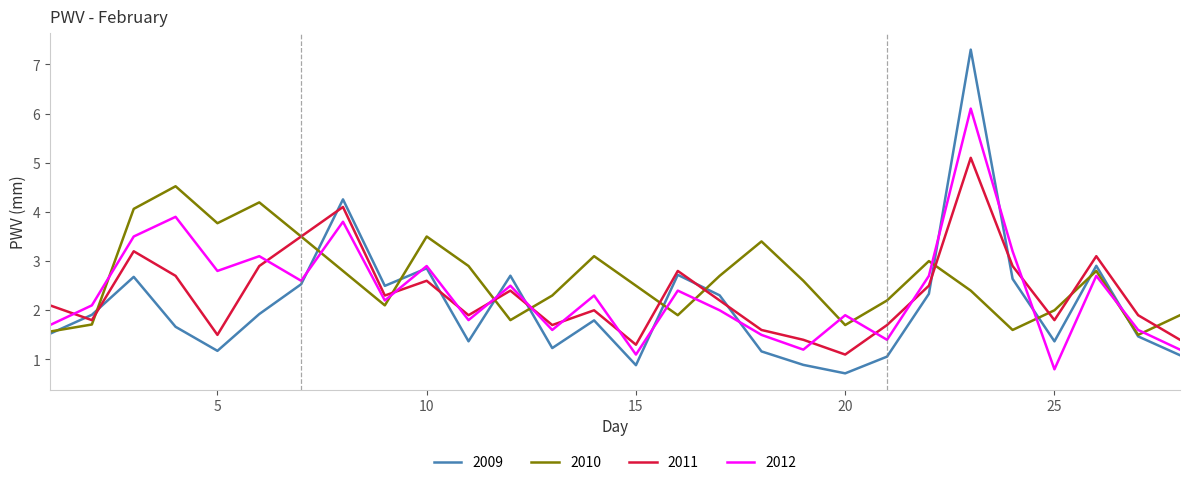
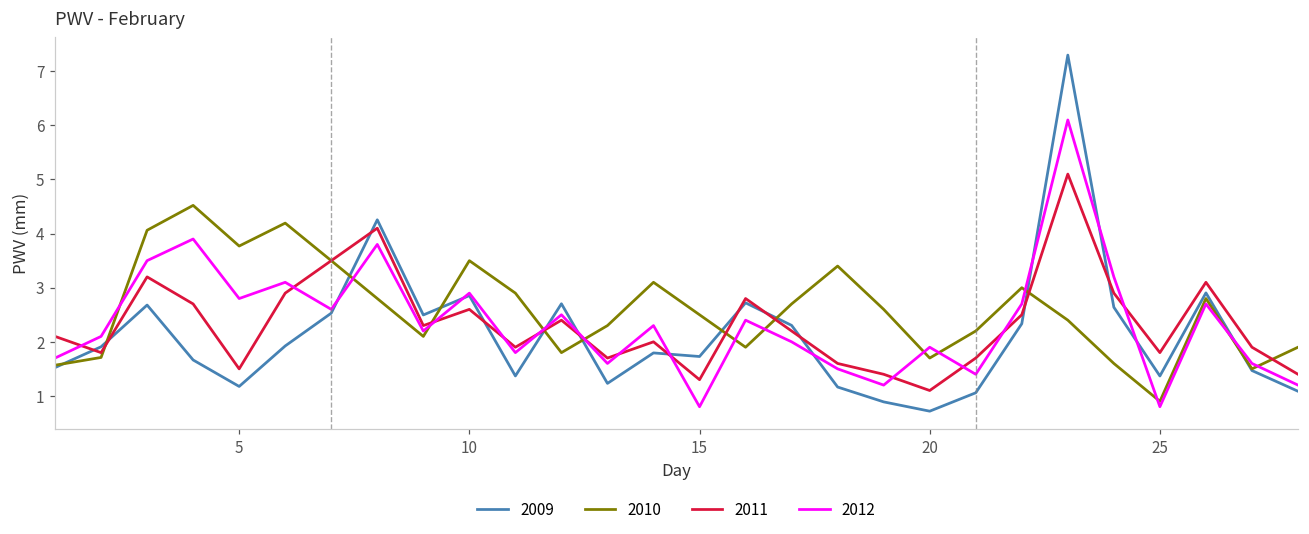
2009, 15: 0.9 -> 1.7
2012, 15: 1.1 -> 0.8
2010, 25: 2.0 -> 0.9
